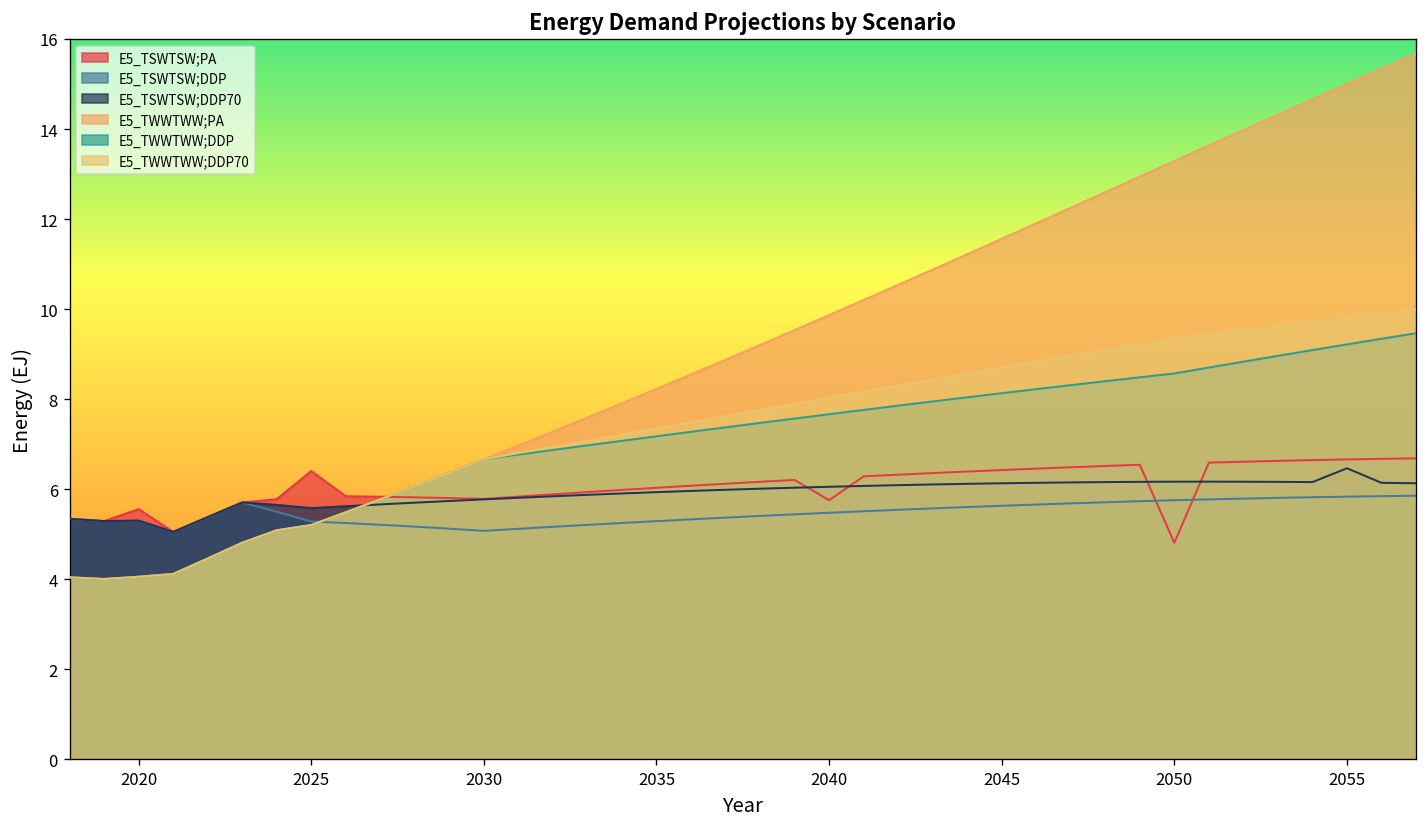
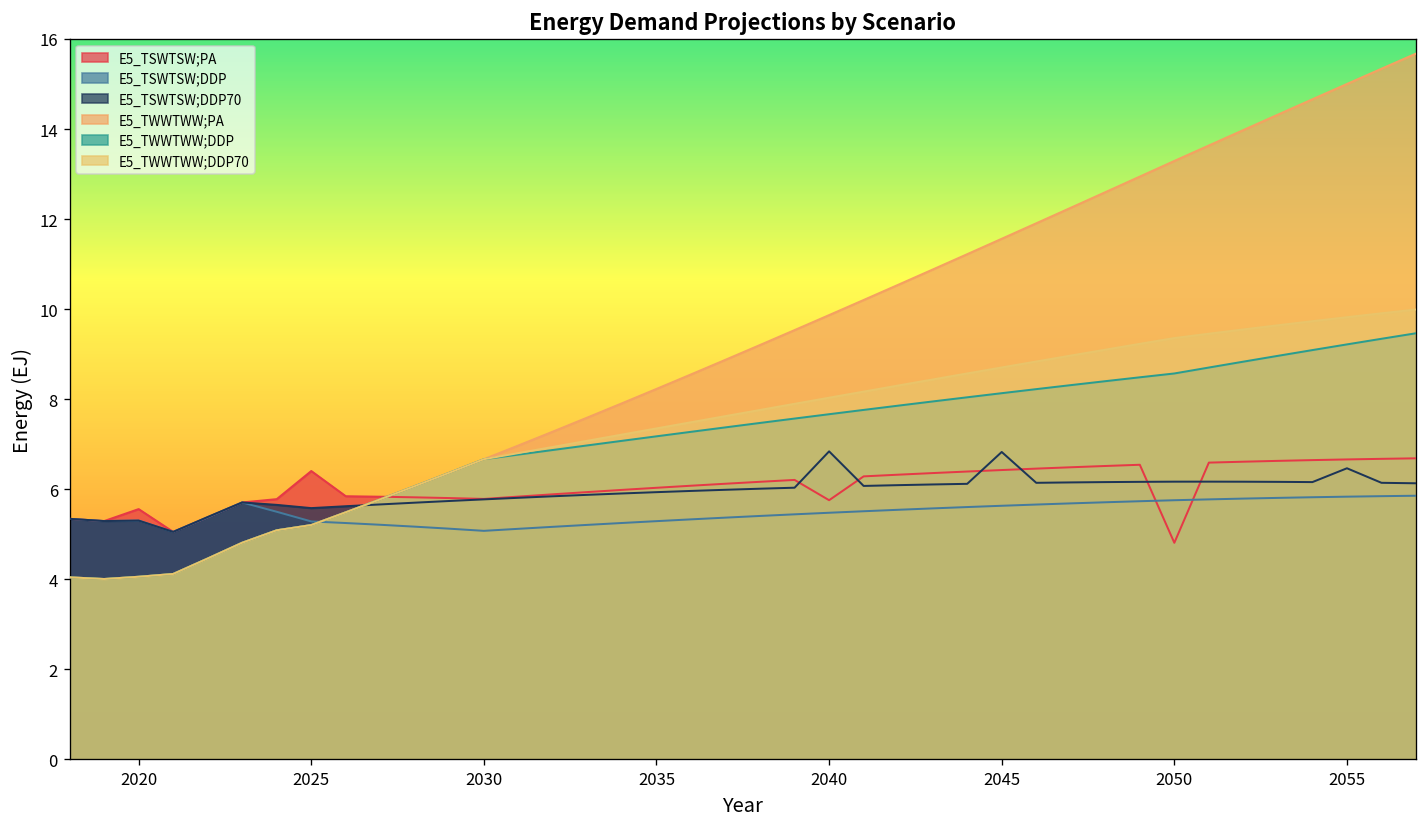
E5_TSWTSW;DDP70, 2040: 6.1 -> 6.8
E5_TSWTSW;DDP70, 2045: 6.1 -> 6.8
